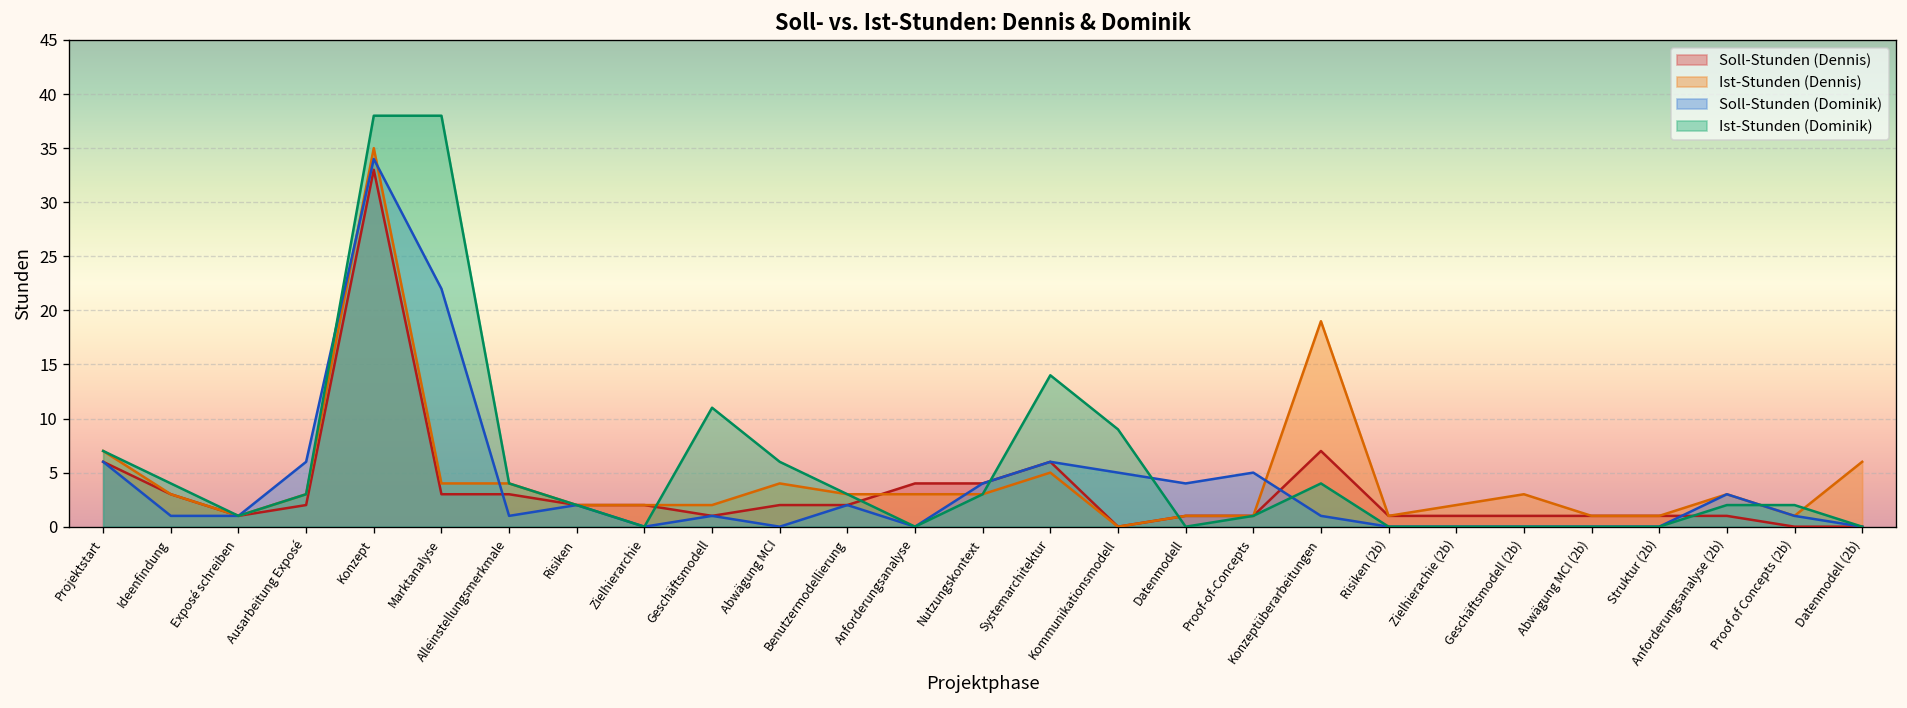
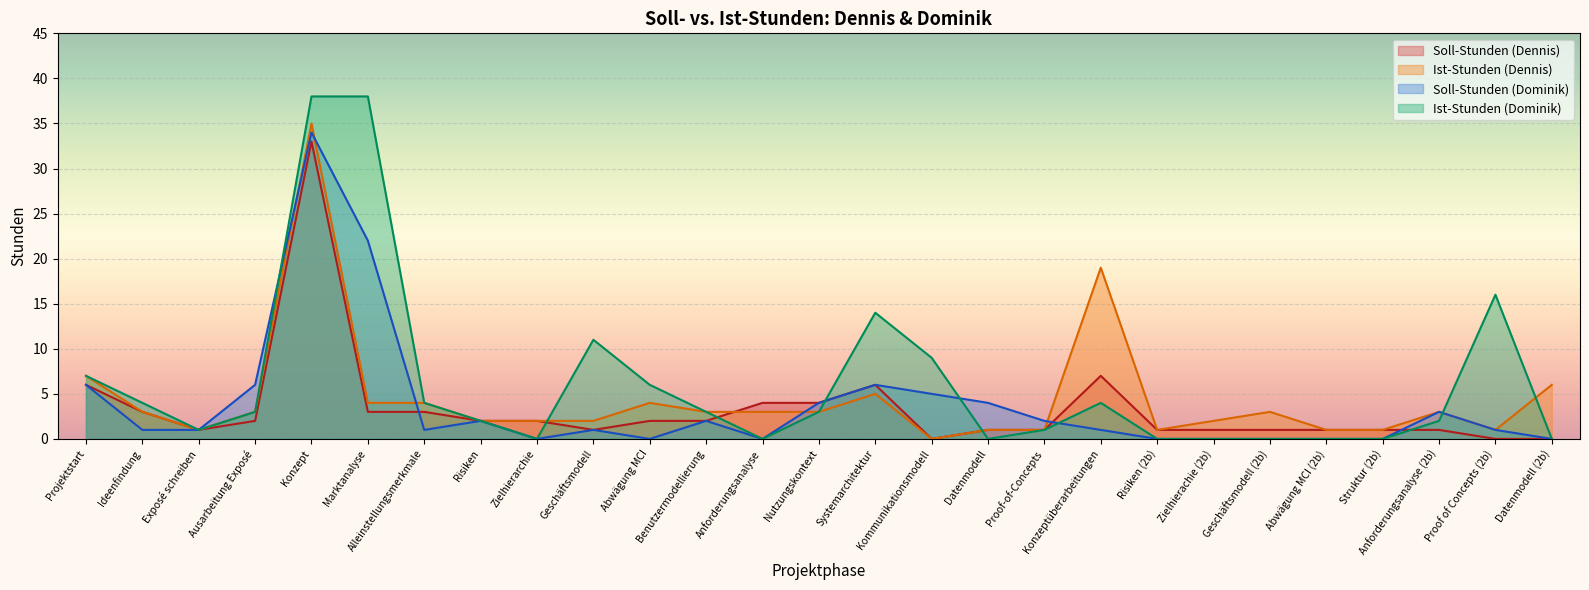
Soll-Stunden (Dominik), Proof-of-Concepts: 5 -> 2
Ist-Stunden (Dominik), Proof of Concepts (2b): 2 -> 16
